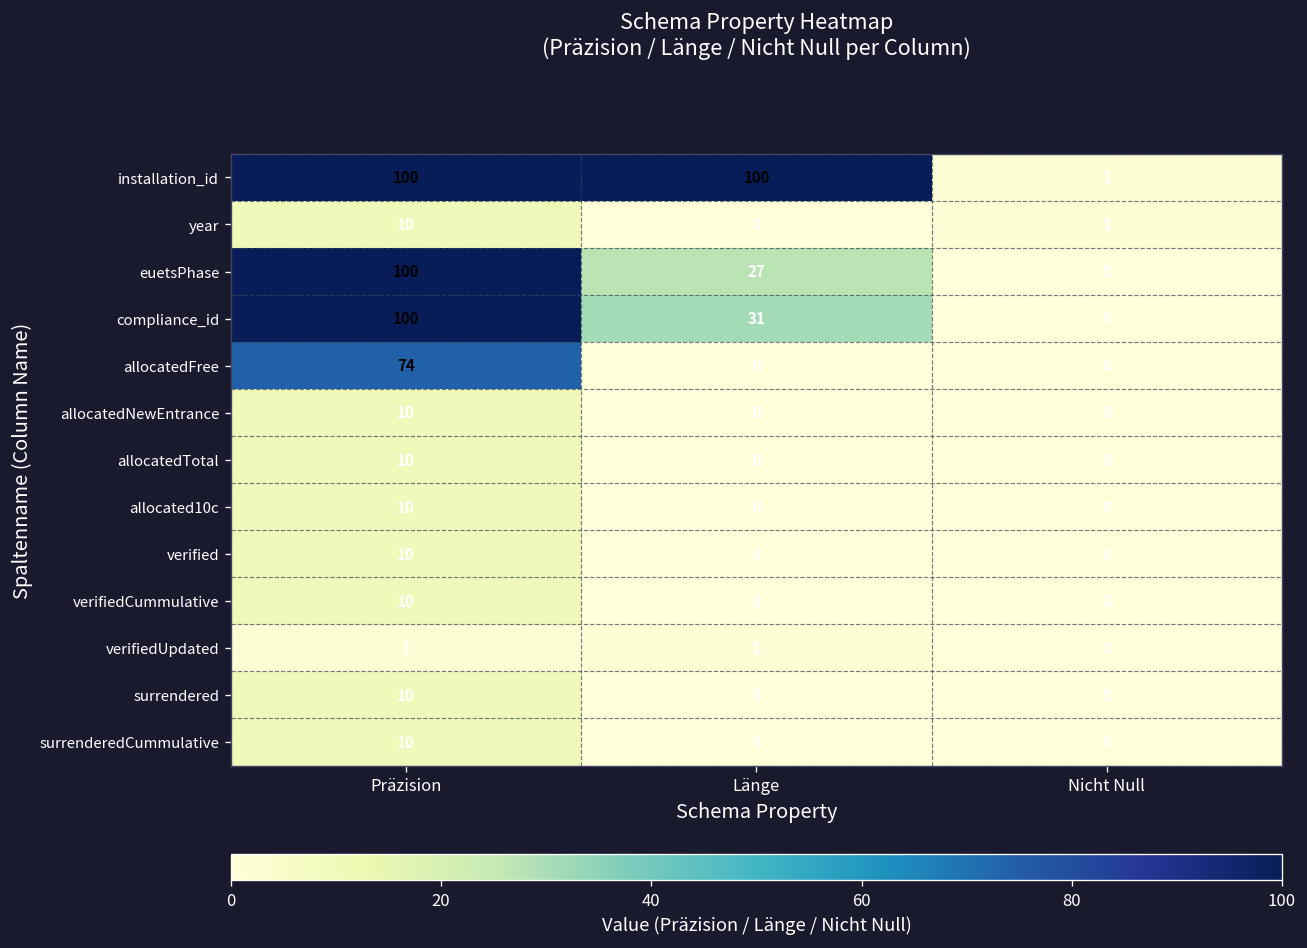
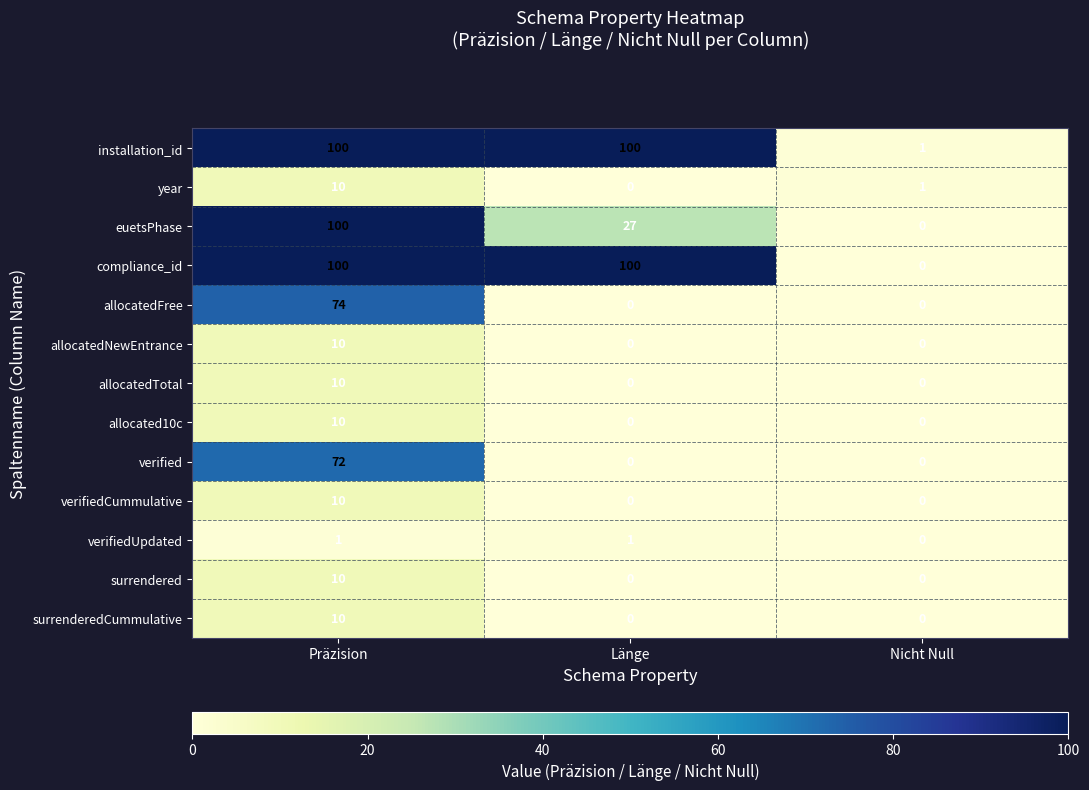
compliance_id, Länge: 31 -> 100
verified, Präzision: 10 -> 72
